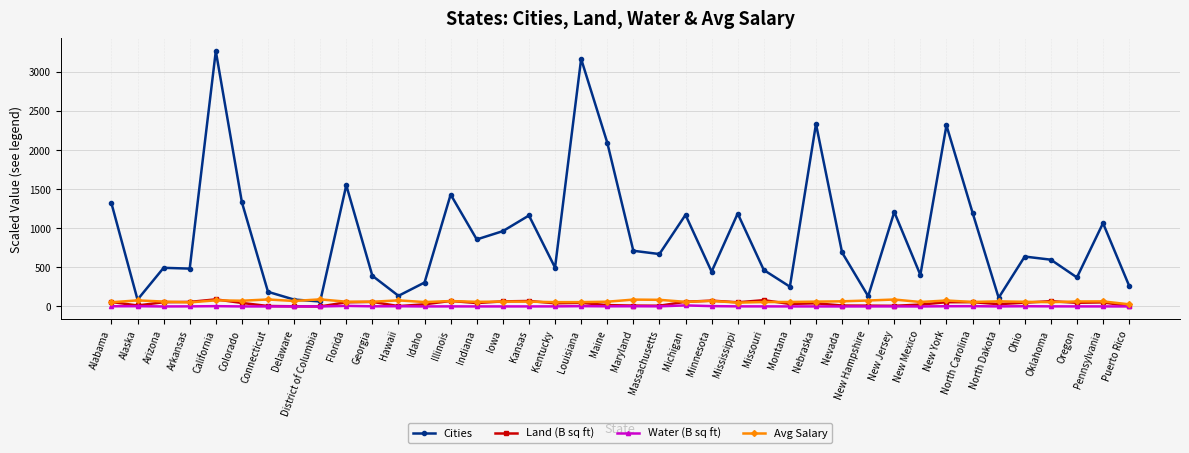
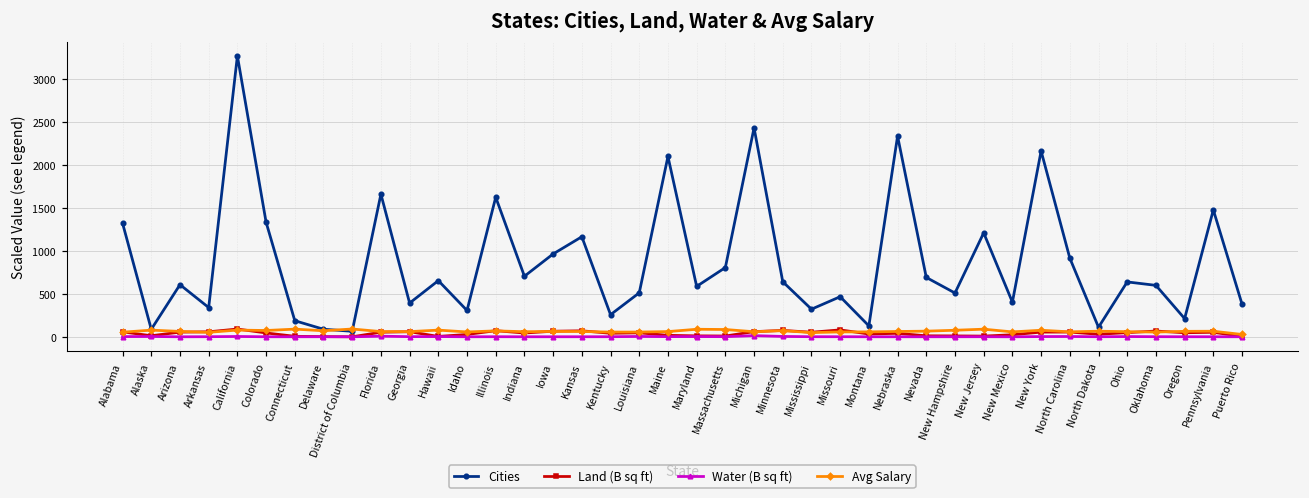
Cities, Arizona: 500 -> 600
Cities, Arkansas: 500 -> 300
Cities, Florida: 1600 -> 1700
Cities, Hawaii: 100 -> 700
Cities, Illinois: 1400 -> 1600
Cities, Indiana: 900 -> 700
Cities, Kentucky: 500 -> 300
Cities, Louisiana: 3200 -> 500
Cities, Maryland: 700 -> 600
Cities, Massachusetts: 700 -> 800
Cities, Michigan: 1200 -> 2400
Cities, Minnesota: 400 -> 600
Cities, Mississippi: 1200 -> 300
Cities, Montana: 300 -> 100
Cities, New Hampshire: 100 -> 500
Cities, New York: 2300 -> 2200
Cities, North Carolina: 1200 -> 900
Cities, Oregon: 400 -> 200
Cities, Pennsylvania: 1100 -> 1500
Cities, Puerto Rico: 300 -> 400
